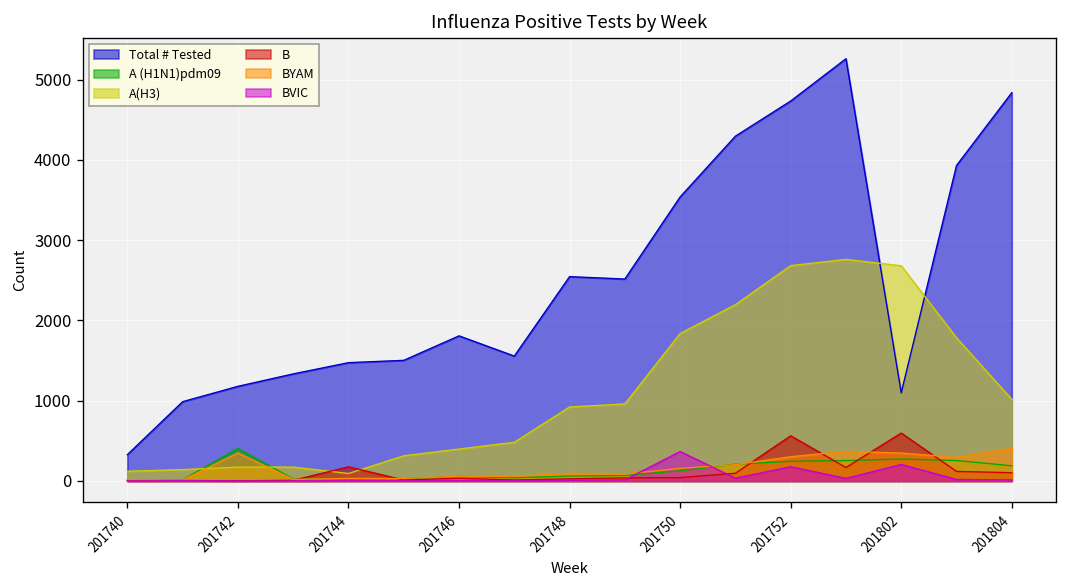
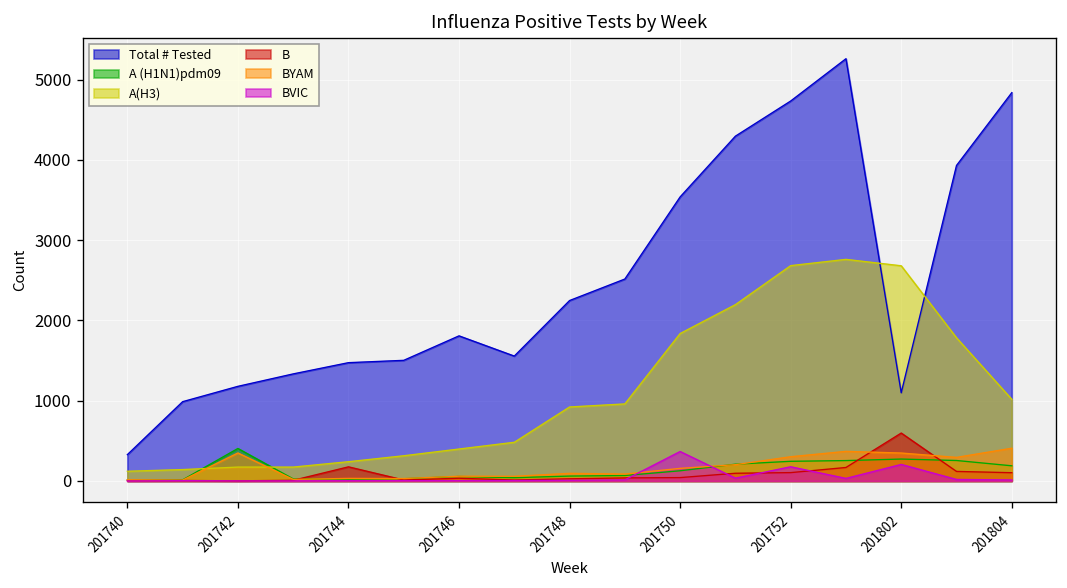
A(H3), 201744: 100 -> 200
Total # Tested, 201748: 2500 -> 2200
B, 201752: 600 -> 100
